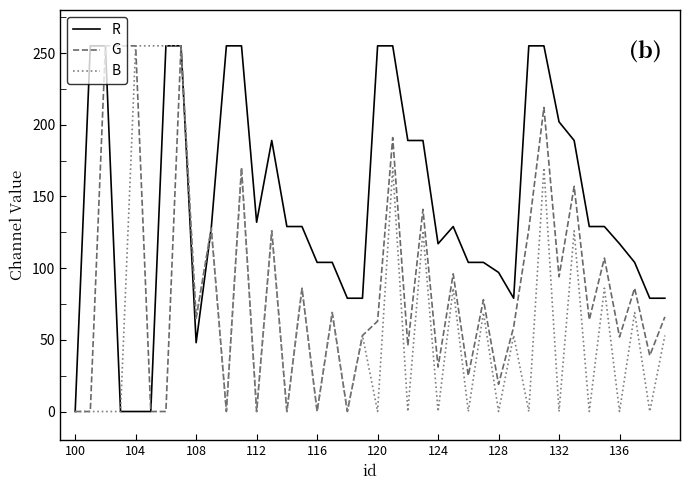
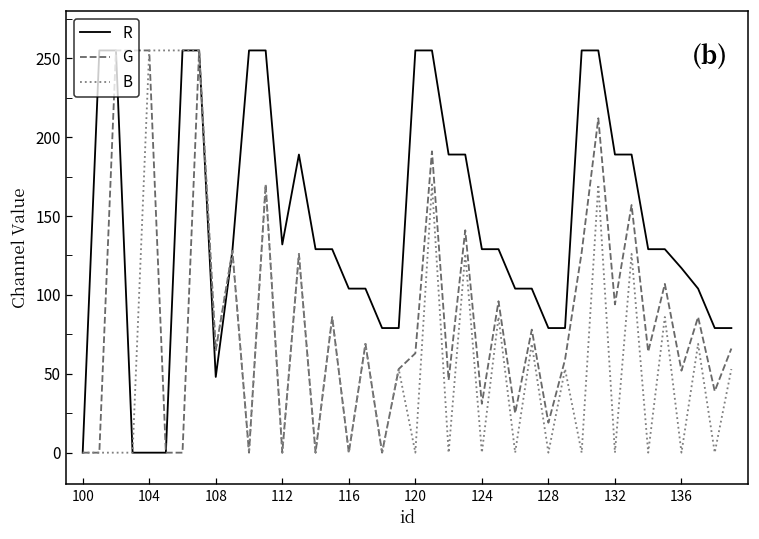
R, 124: 117 -> 129
R, 128: 97 -> 79
R, 132: 202 -> 189
